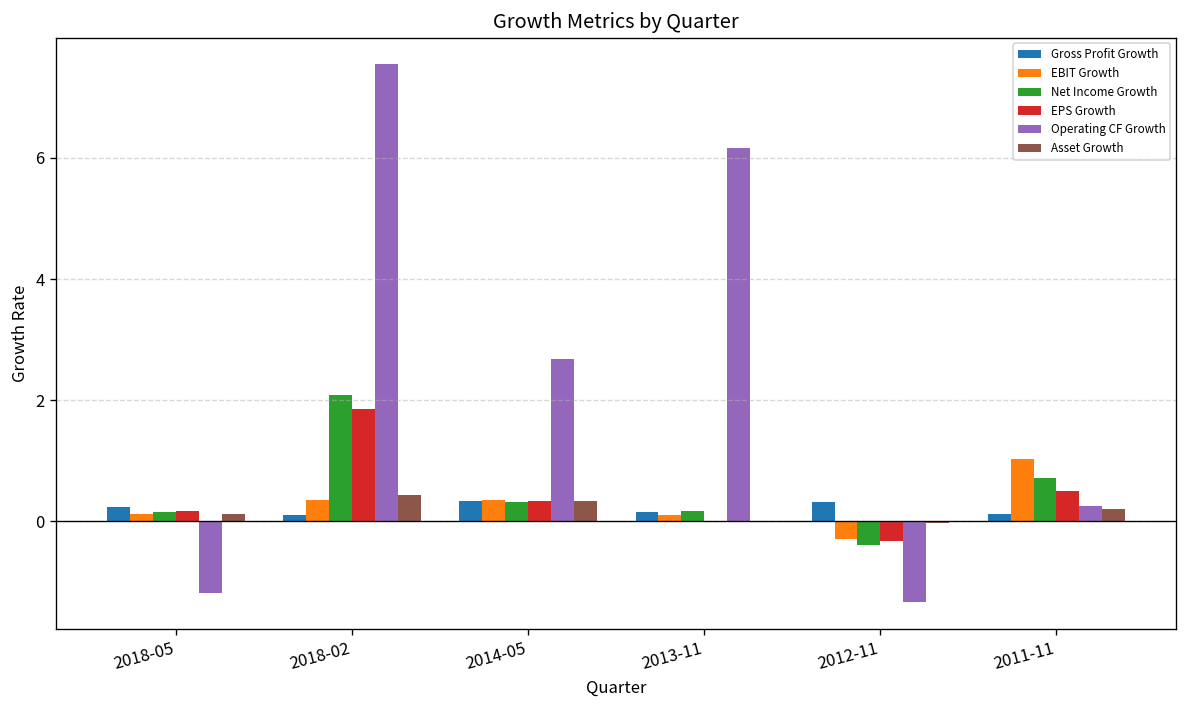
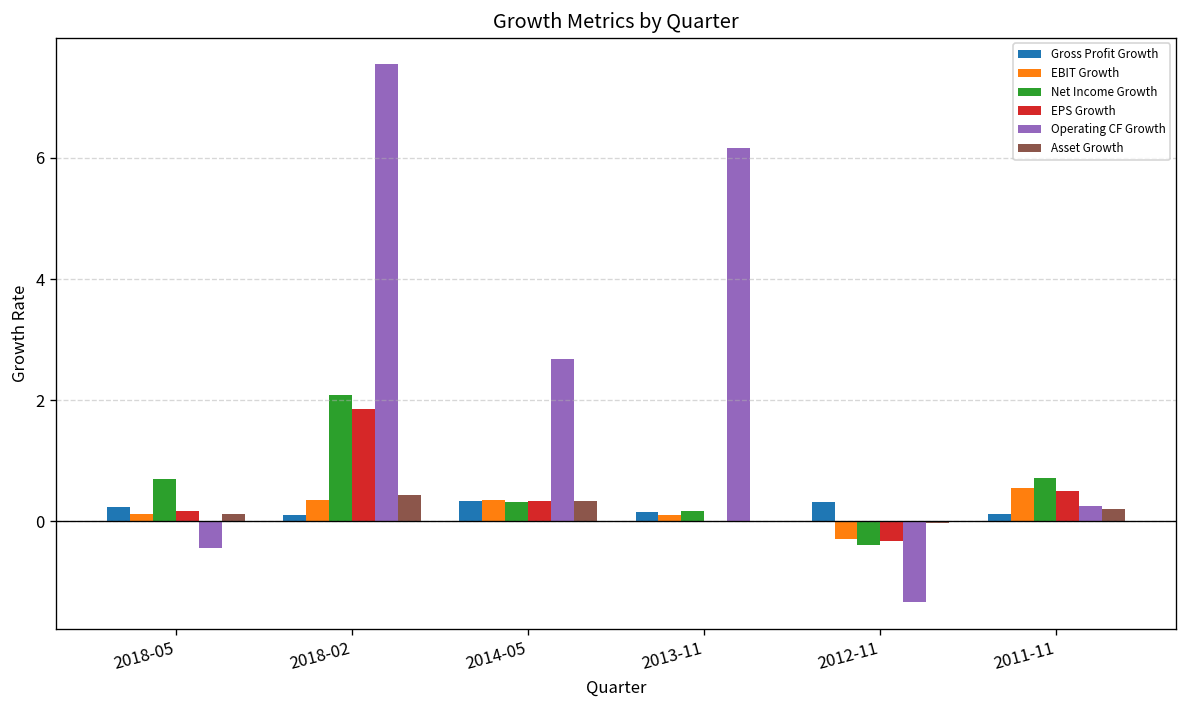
Net Income Growth, 2018-05: 0.2 -> 0.7
Operating CF Growth, 2018-05: -1.2 -> -0.4
EBIT Growth, 2011-11: 1.0 -> 0.6
